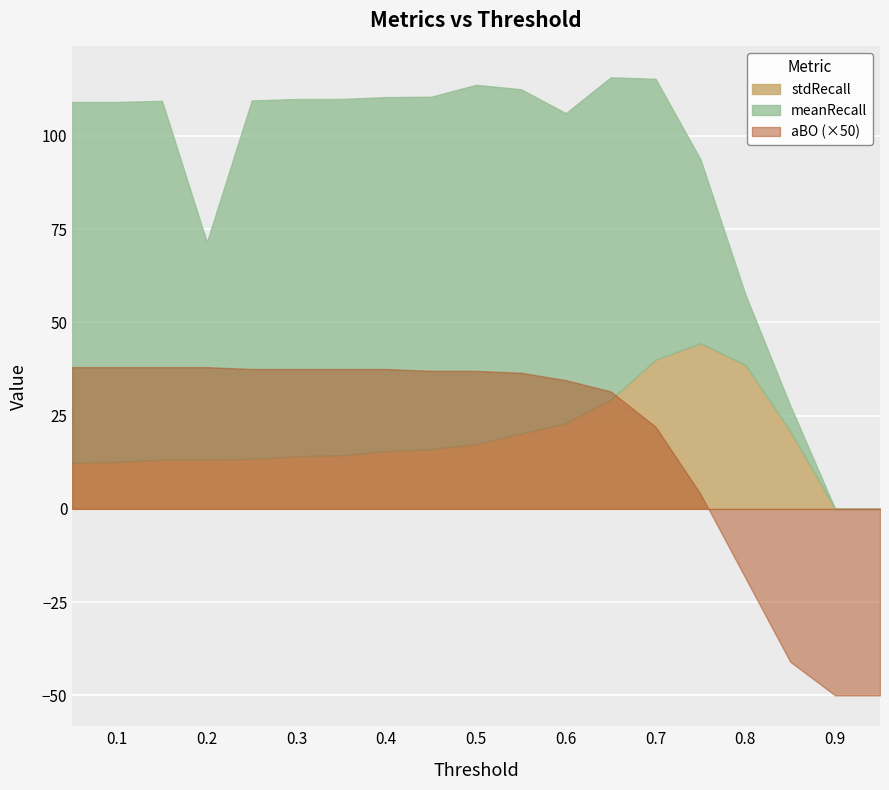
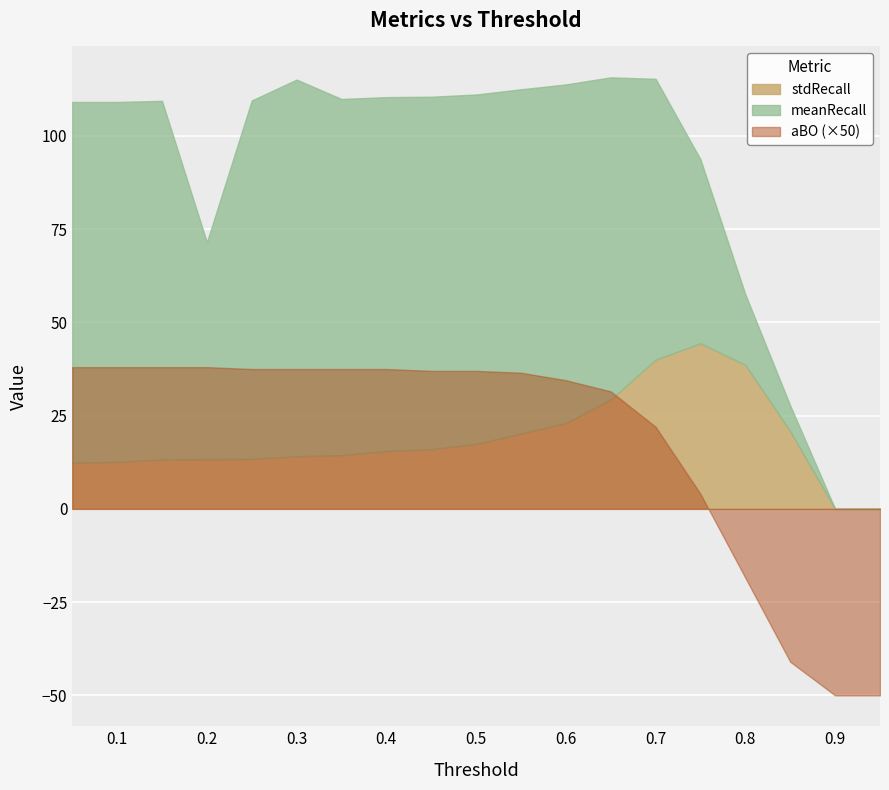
meanRecall, 0.3: 96 -> 101
meanRecall, 0.5: 96 -> 94
meanRecall, 0.6: 83 -> 91
